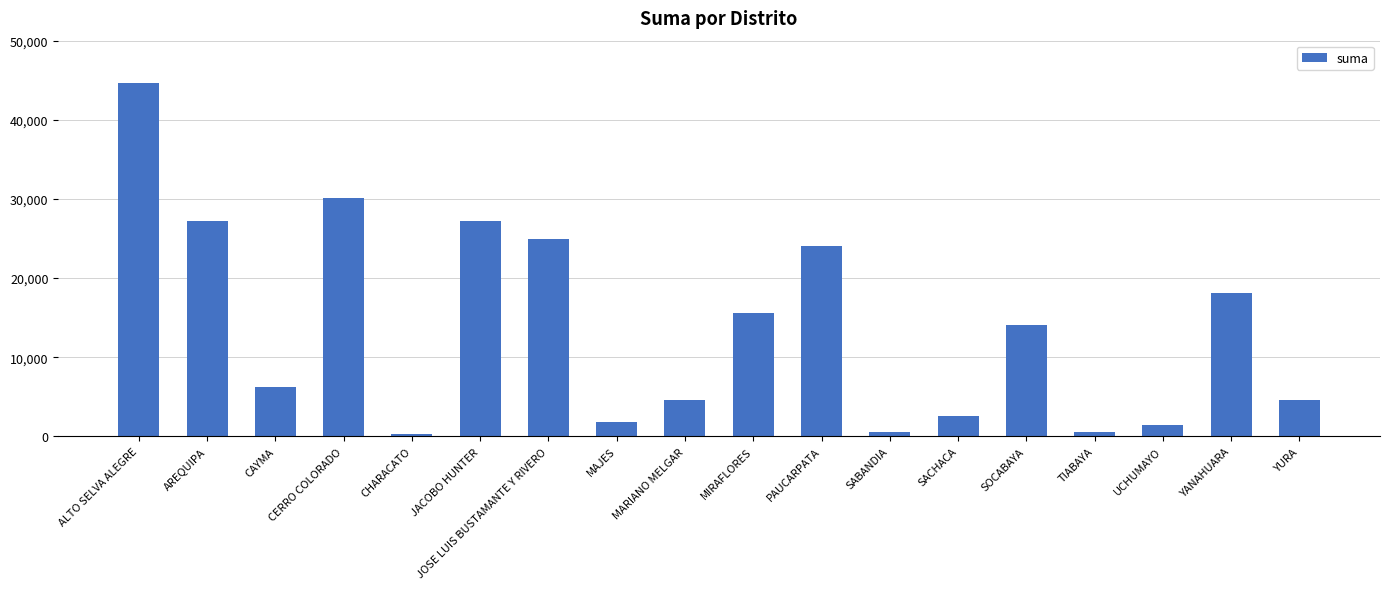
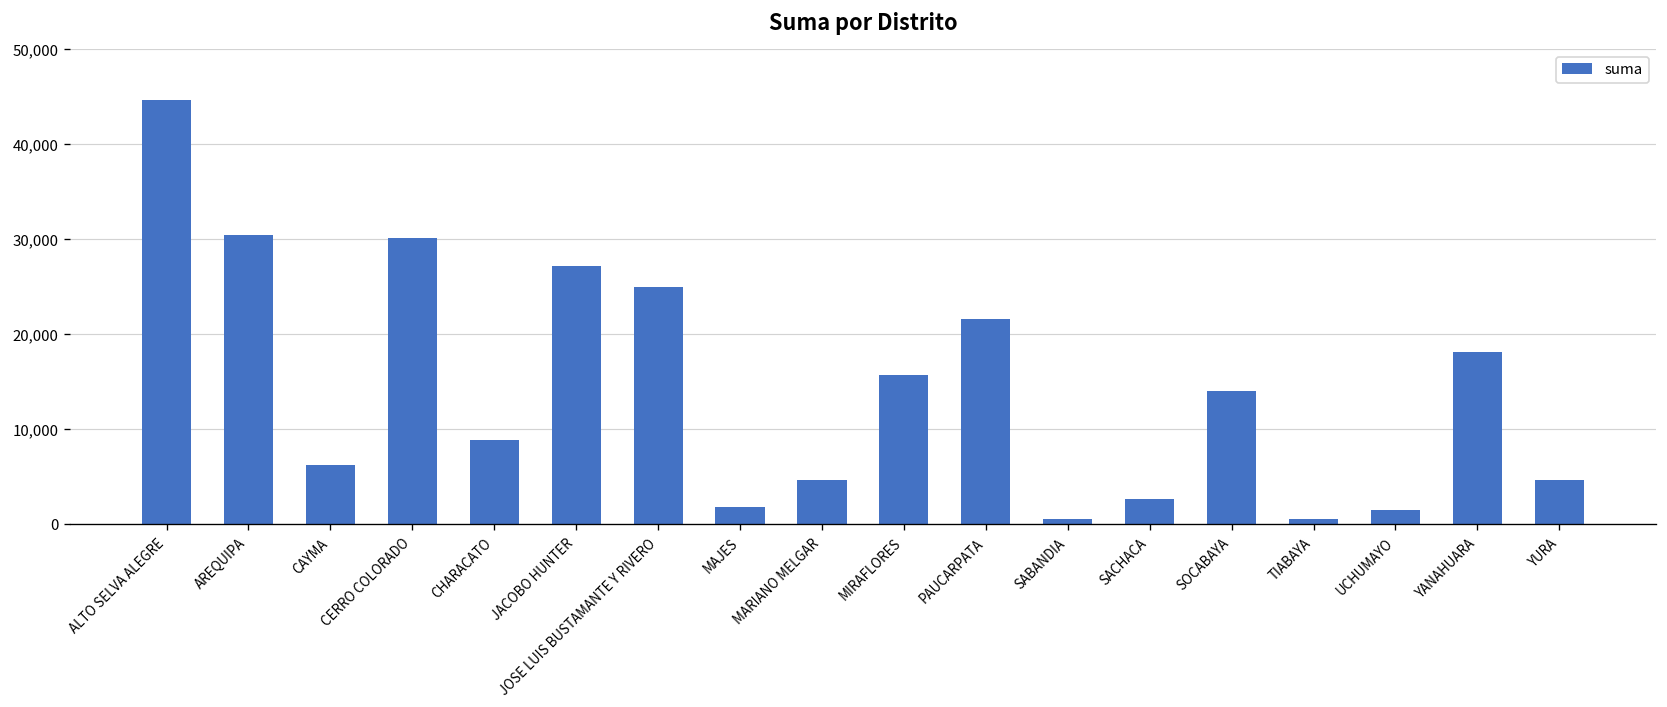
AREQUIPA: 27,000 -> 30,000
CHARACATO: 0 -> 9,000
PAUCARPATA: 24,000 -> 22,000
